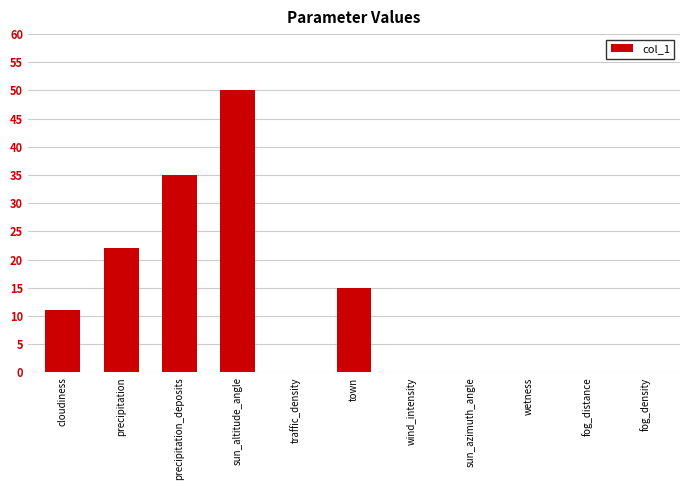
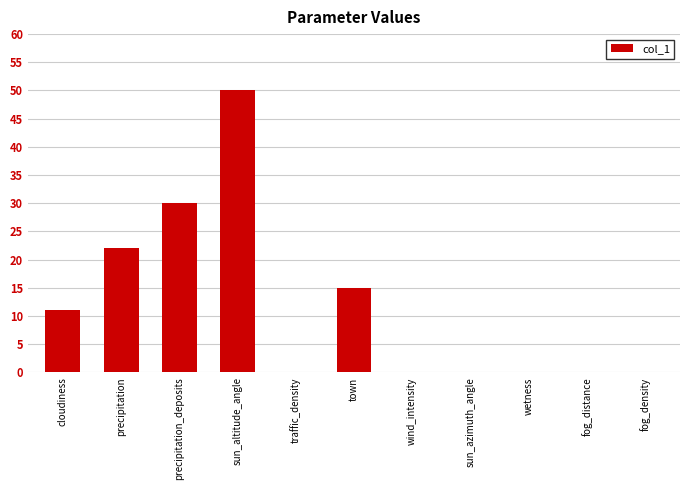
precipitation_deposits: 35 -> 30
